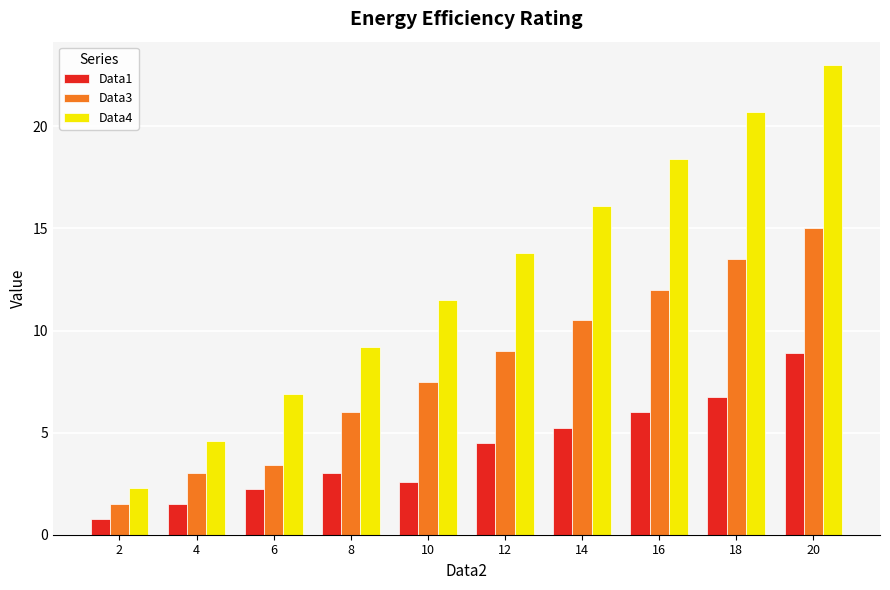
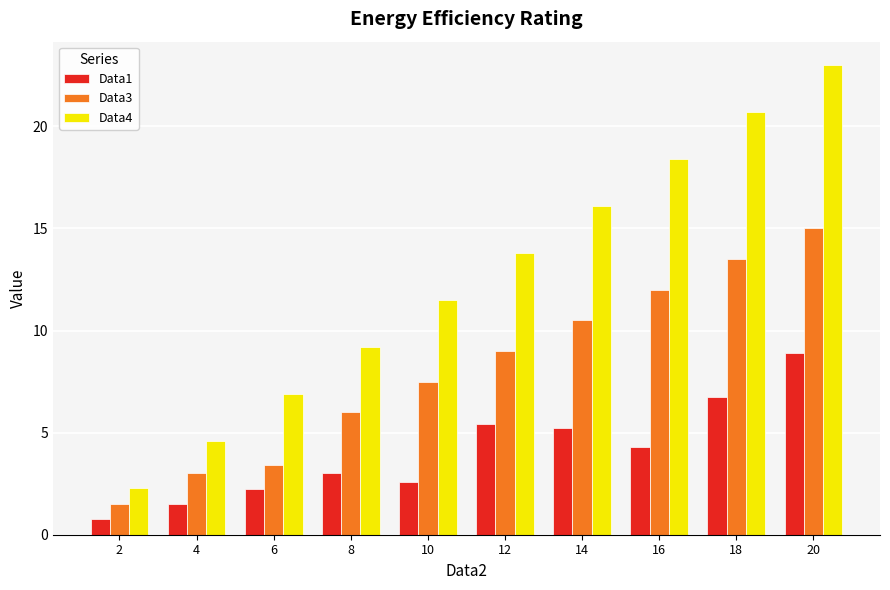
Data1, 12: 4.5 -> 5.4
Data1, 16: 6.0 -> 4.3
